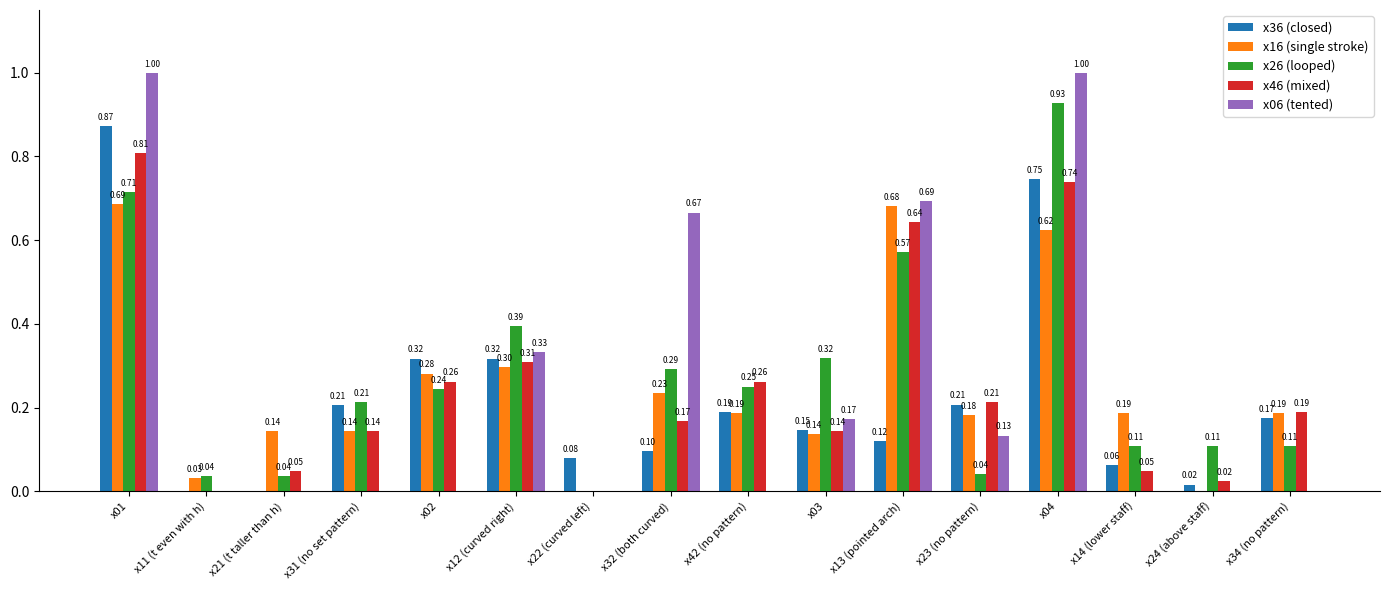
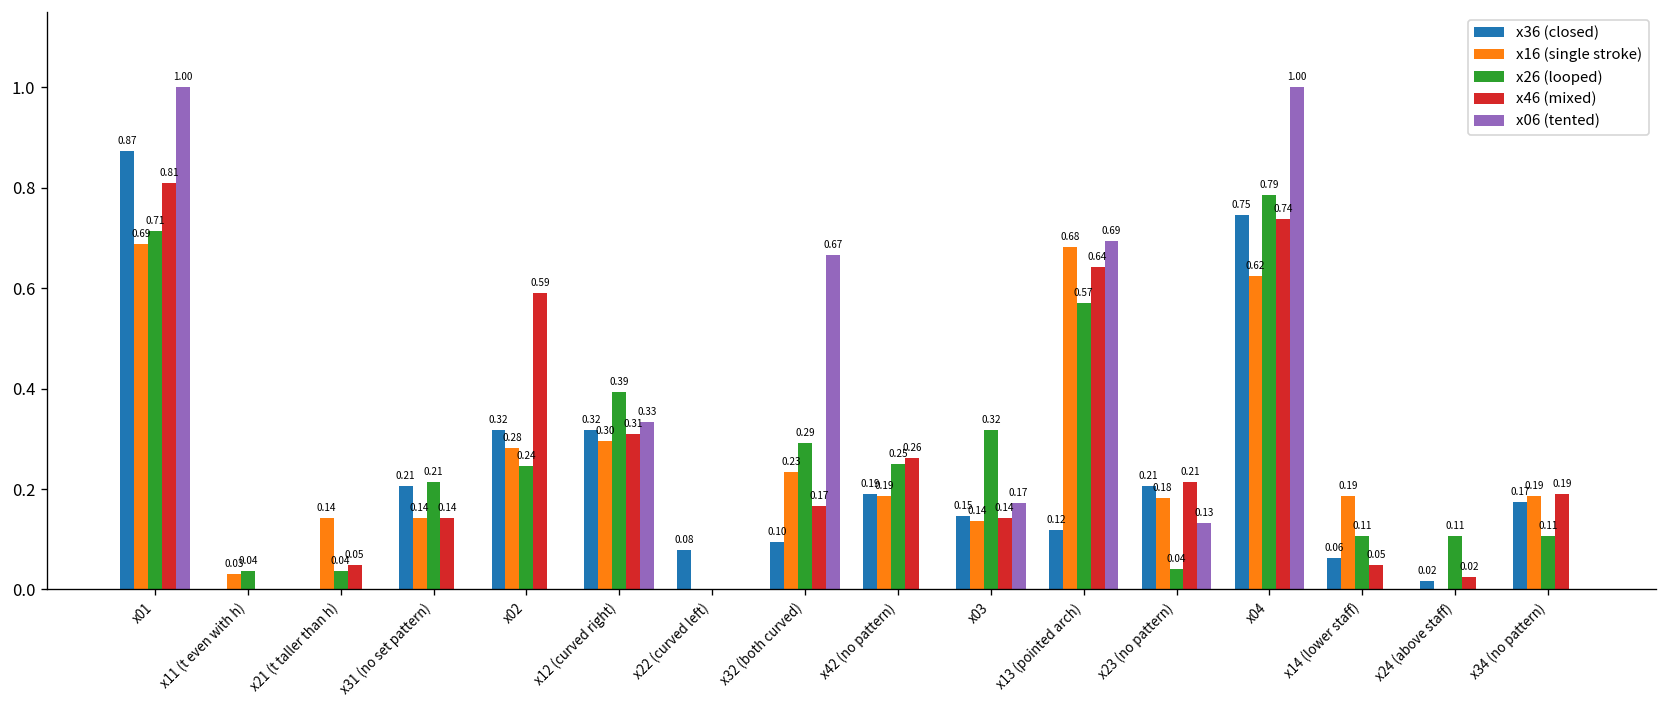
x46 (mixed), x02: 0.26 -> 0.59
x26 (looped), x04: 0.93 -> 0.79
